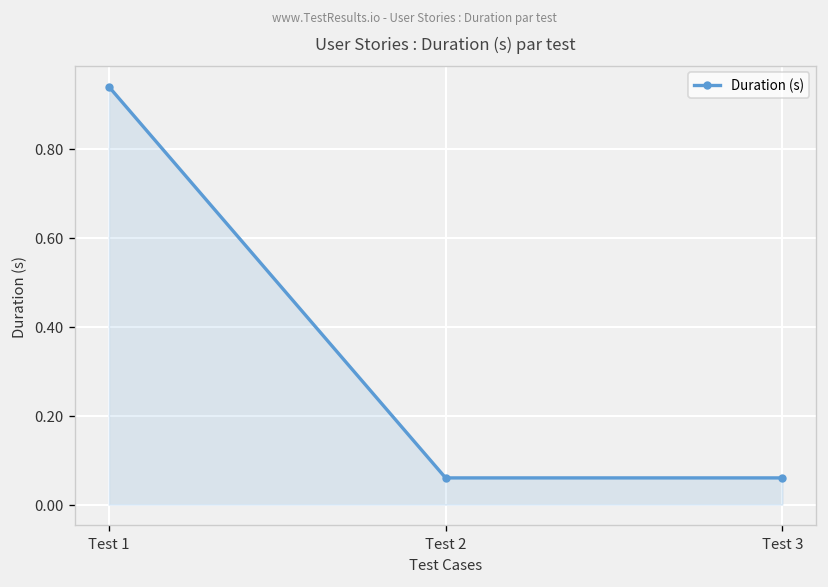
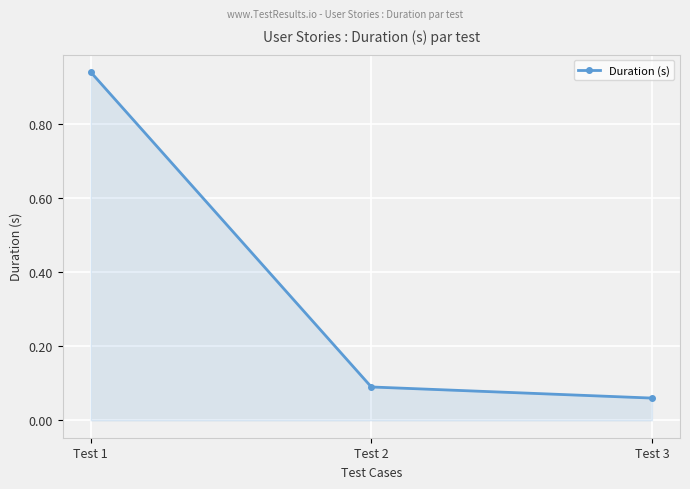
Test 2: 0.06 -> 0.09
